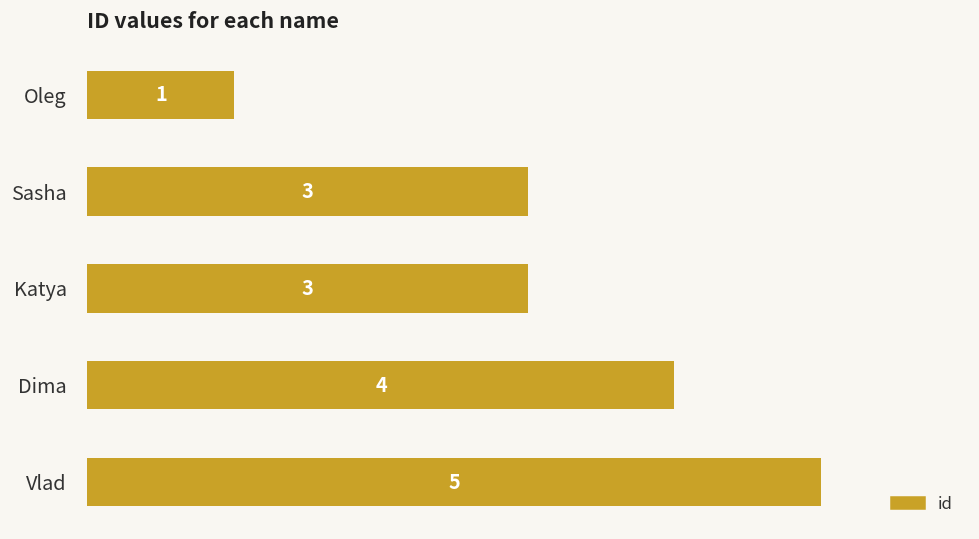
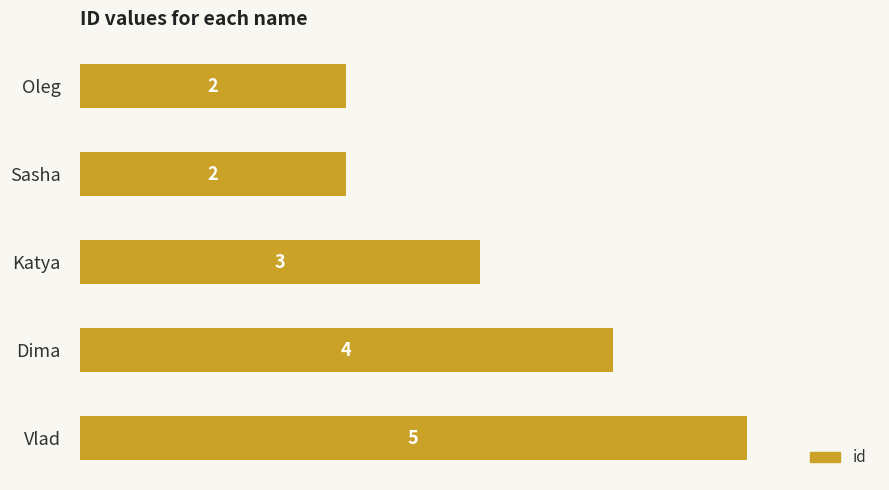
Oleg: 1 -> 2
Sasha: 3 -> 2
